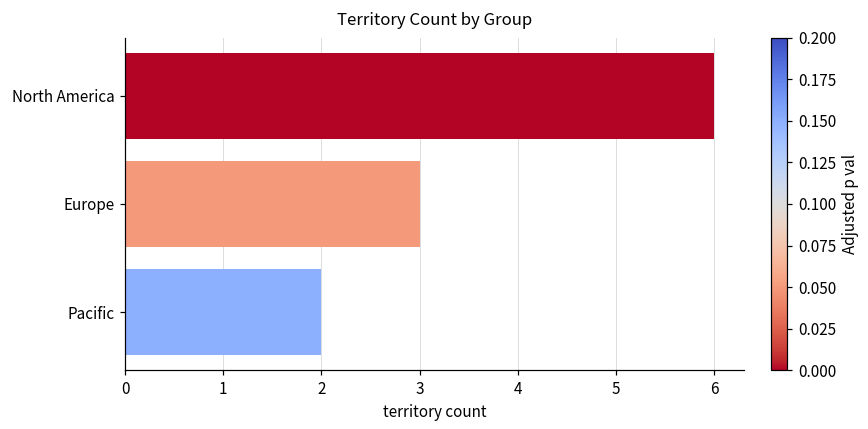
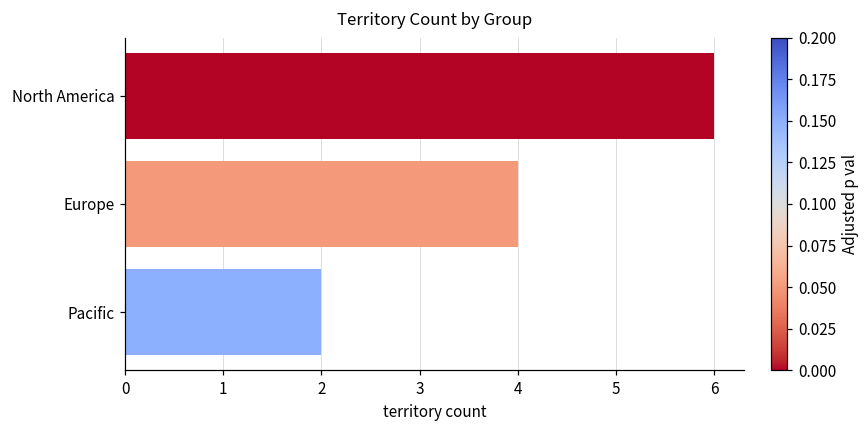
Europe: 3 -> 4
